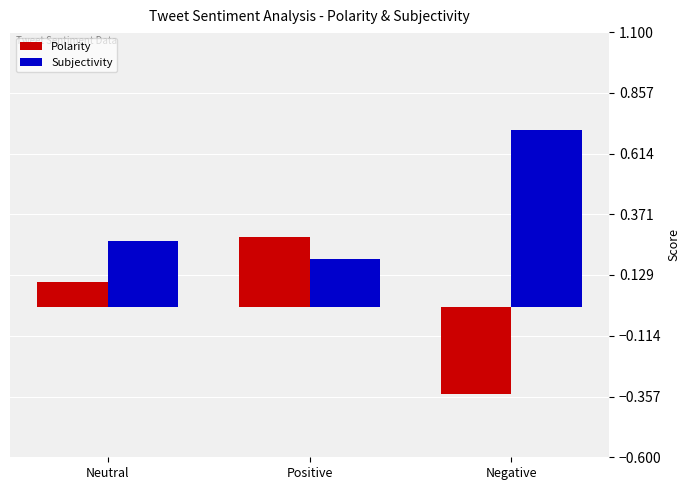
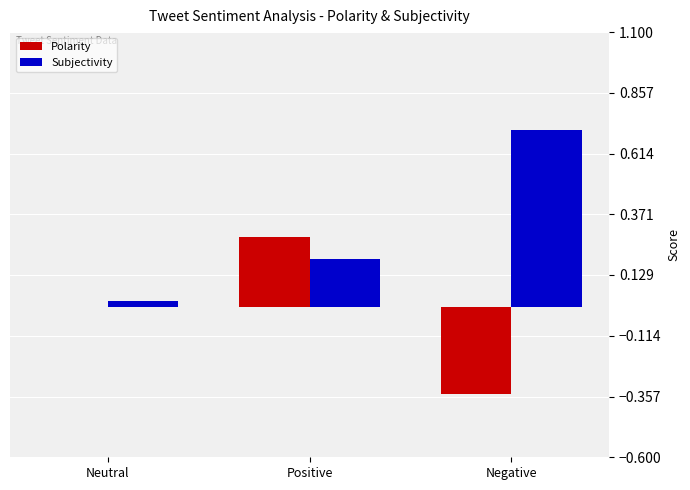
Polarity, Neutral: 0.1 -> 0.0
Subjectivity, Neutral: 0.26 -> 0.02
